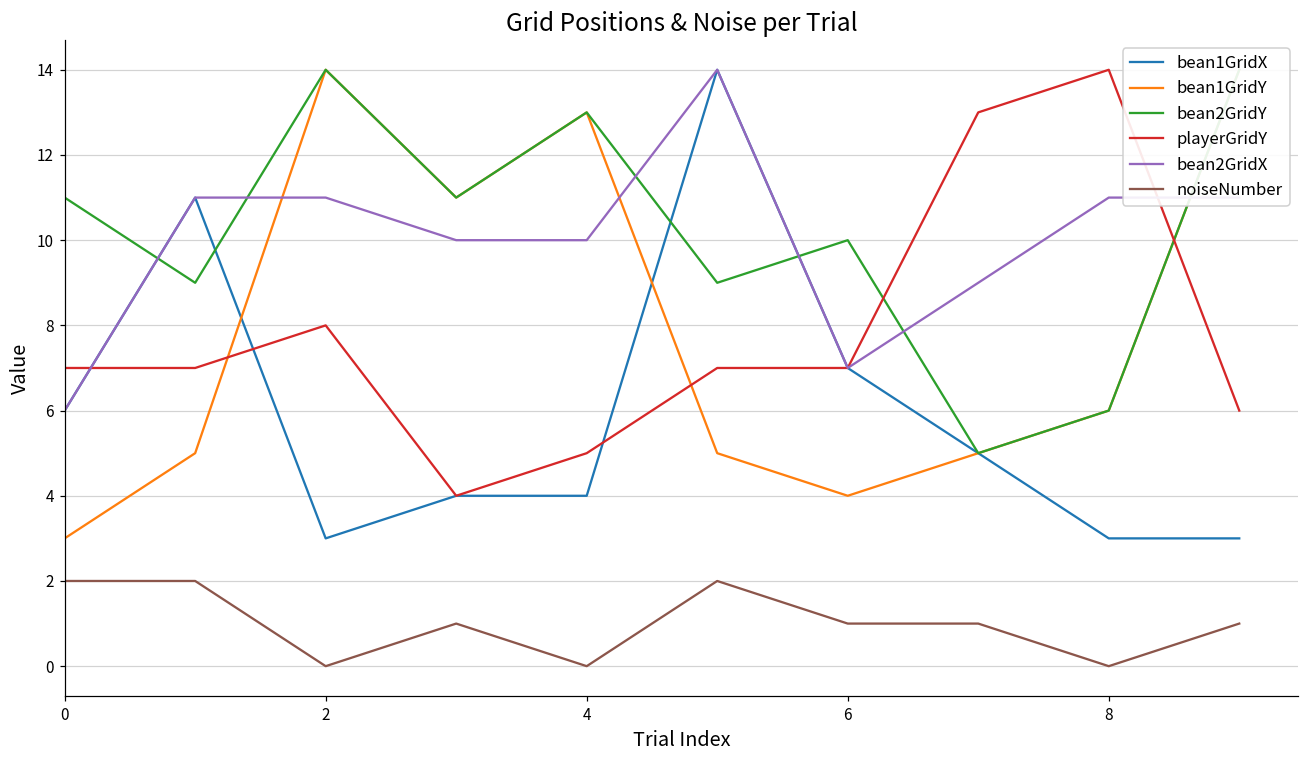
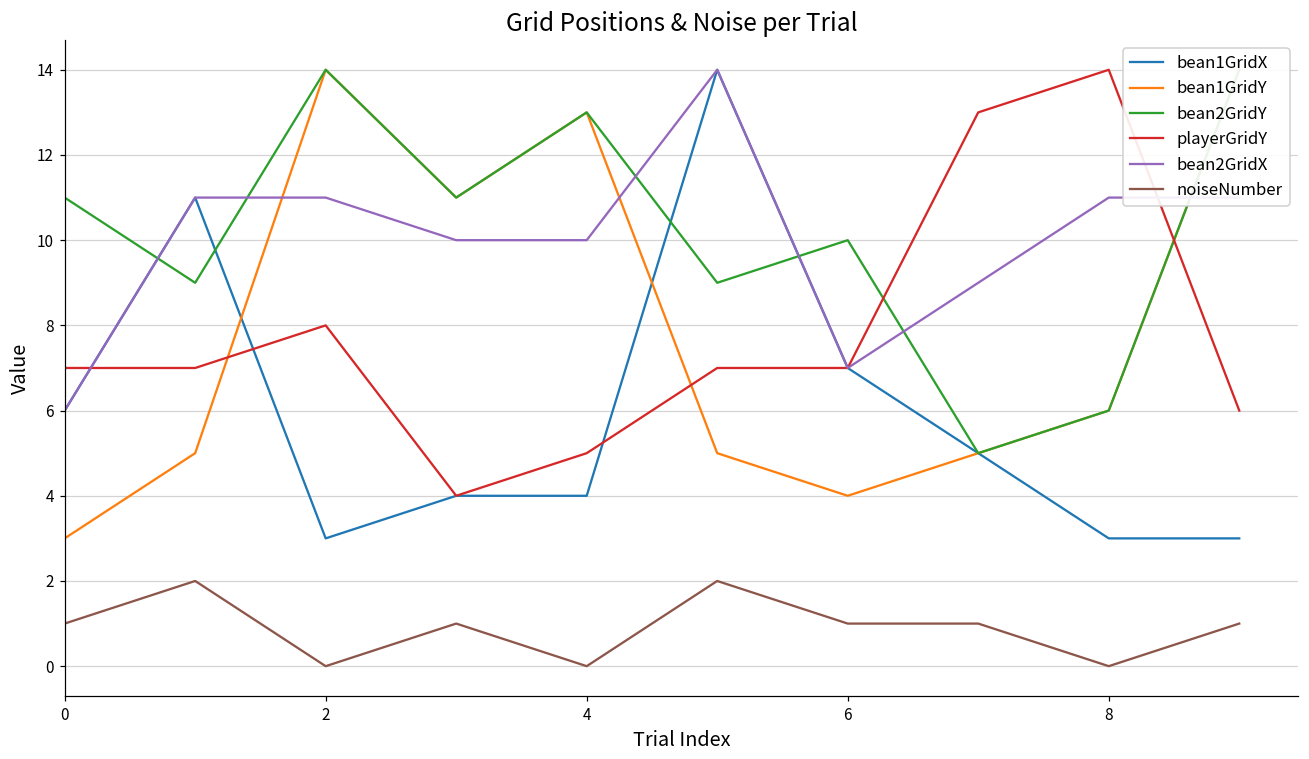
noiseNumber, 0: 2 -> 1
